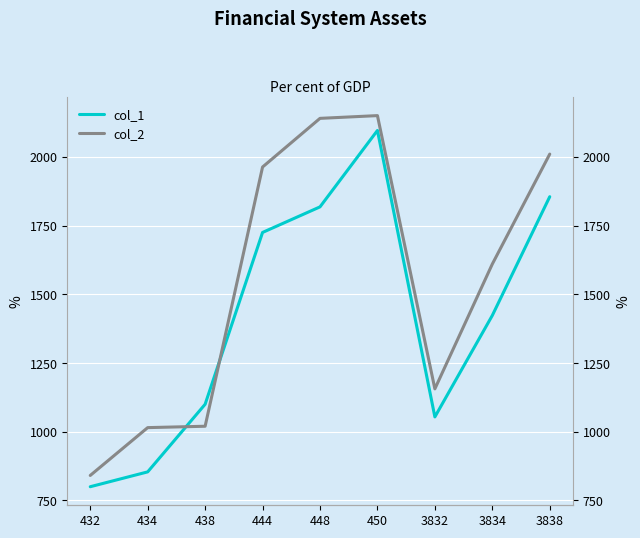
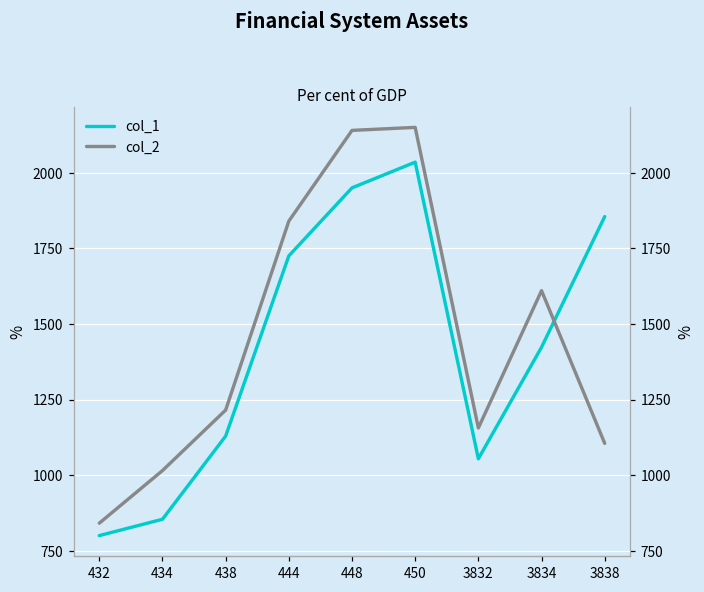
col_1, 438: 1100 -> 1130
col_2, 438: 1020 -> 1220
col_2, 444: 1960 -> 1840
col_1, 448: 1820 -> 1950
col_1, 450: 2100 -> 2040
col_2, 3838: 2010 -> 1110
